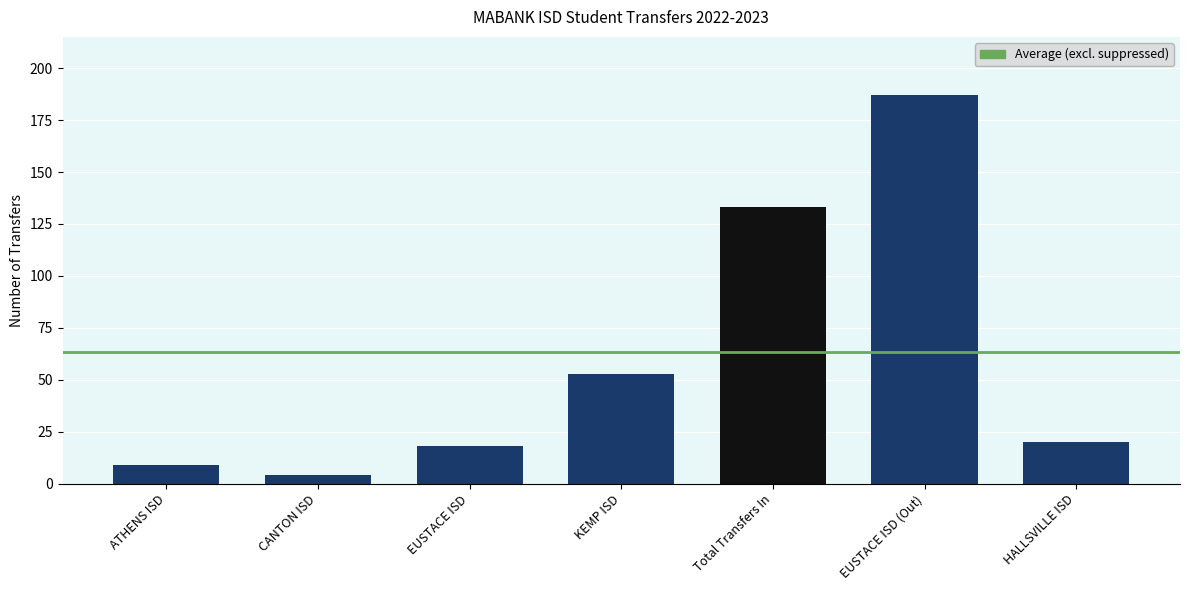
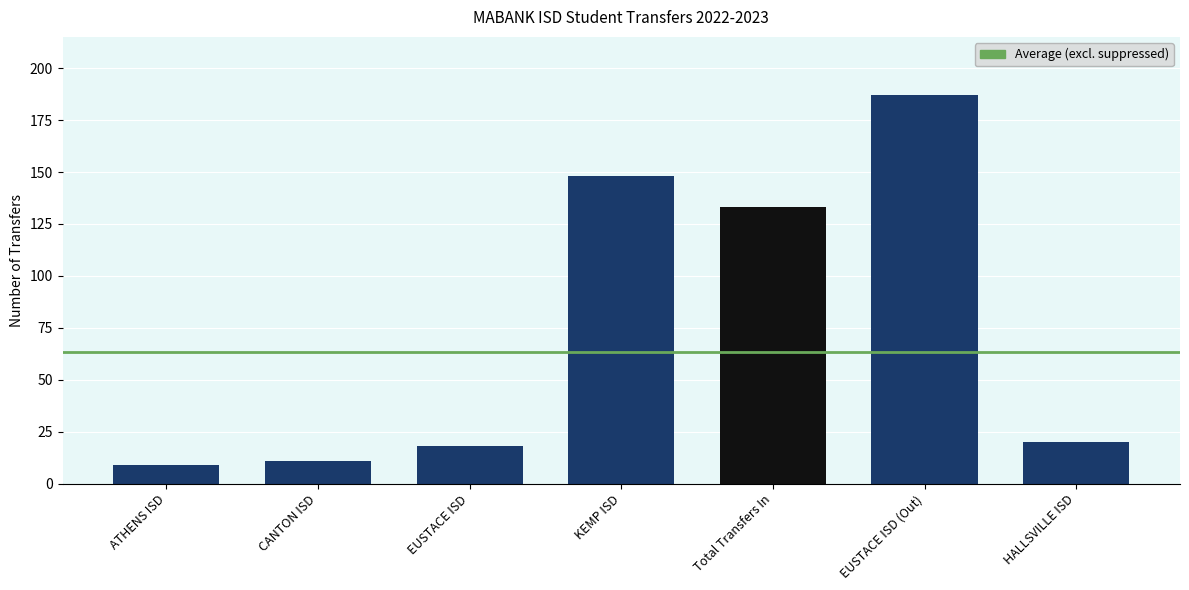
CANTON ISD: 4 -> 11
KEMP ISD: 53 -> 148
